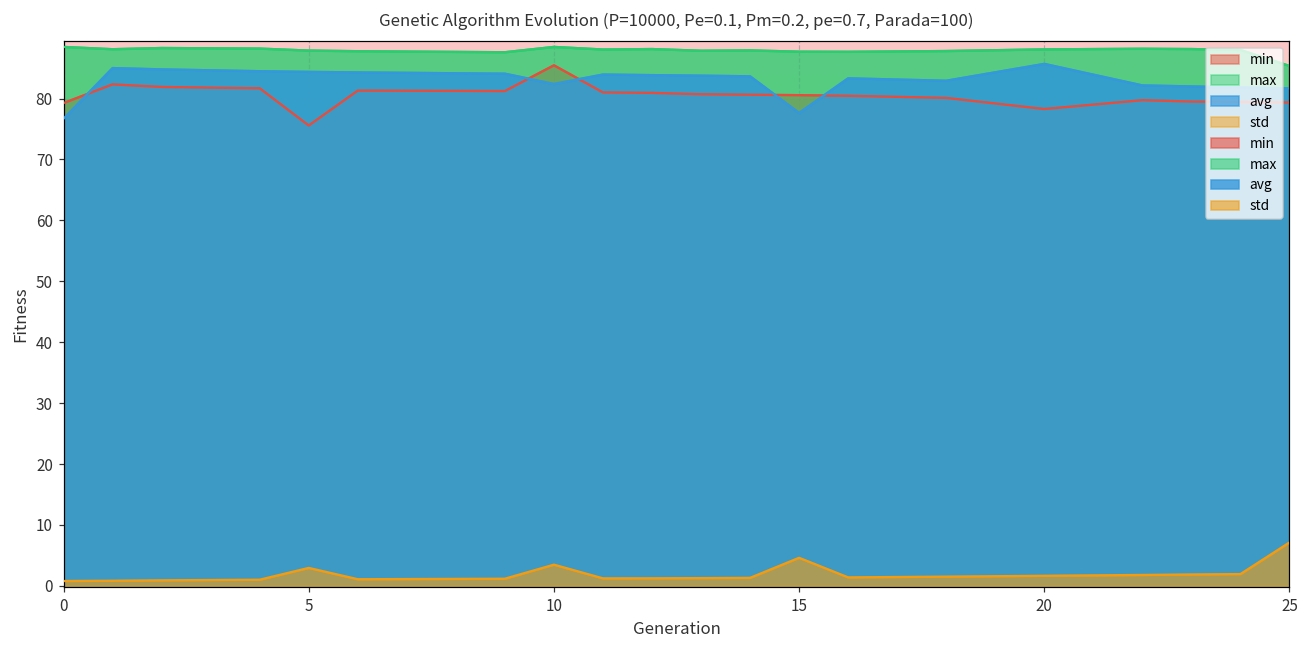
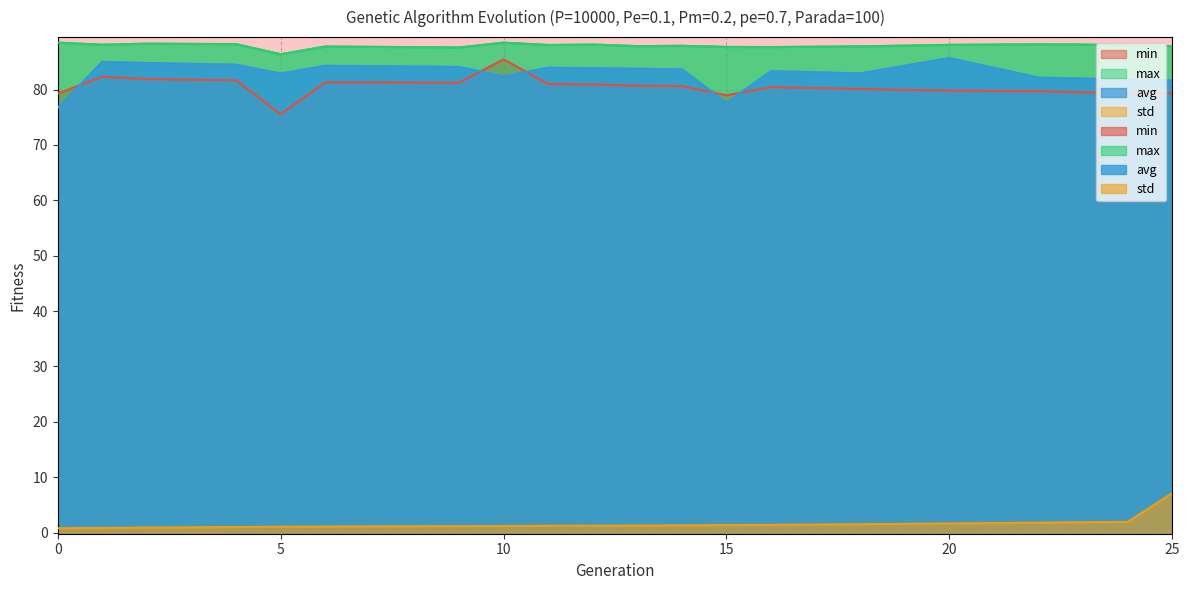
max, 5: 88 -> 86
avg, 5: 84 -> 83
std, 5: 3 -> 1
std, 10: 3 -> 1
min, 15: 81 -> 79
std, 15: 5 -> 1
min, 20: 78 -> 80
max, 25: 85 -> 88
